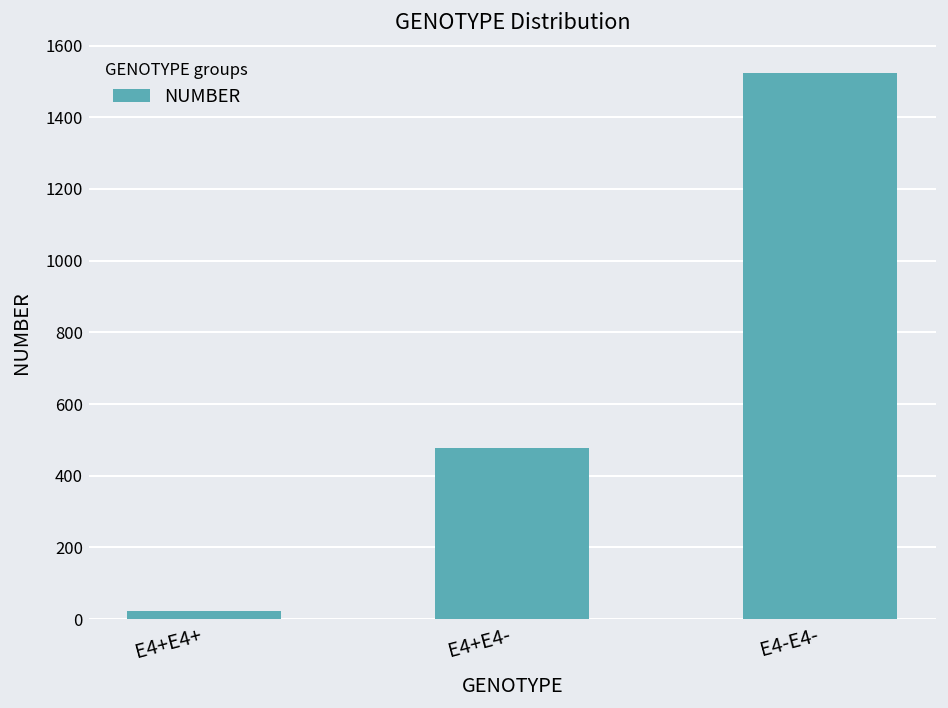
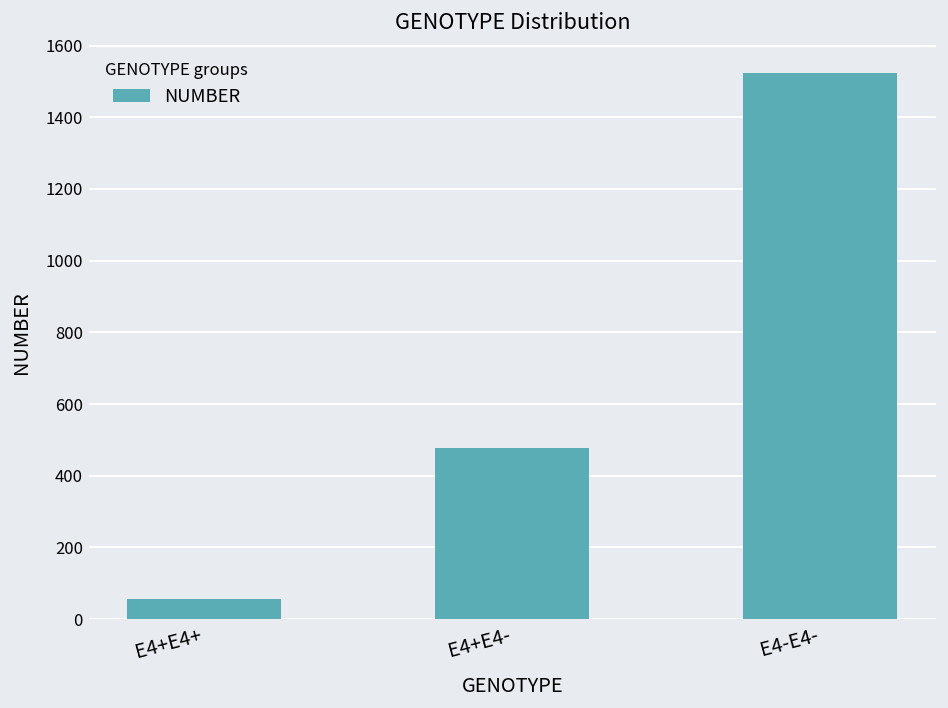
E4+E4+: 20 -> 60
